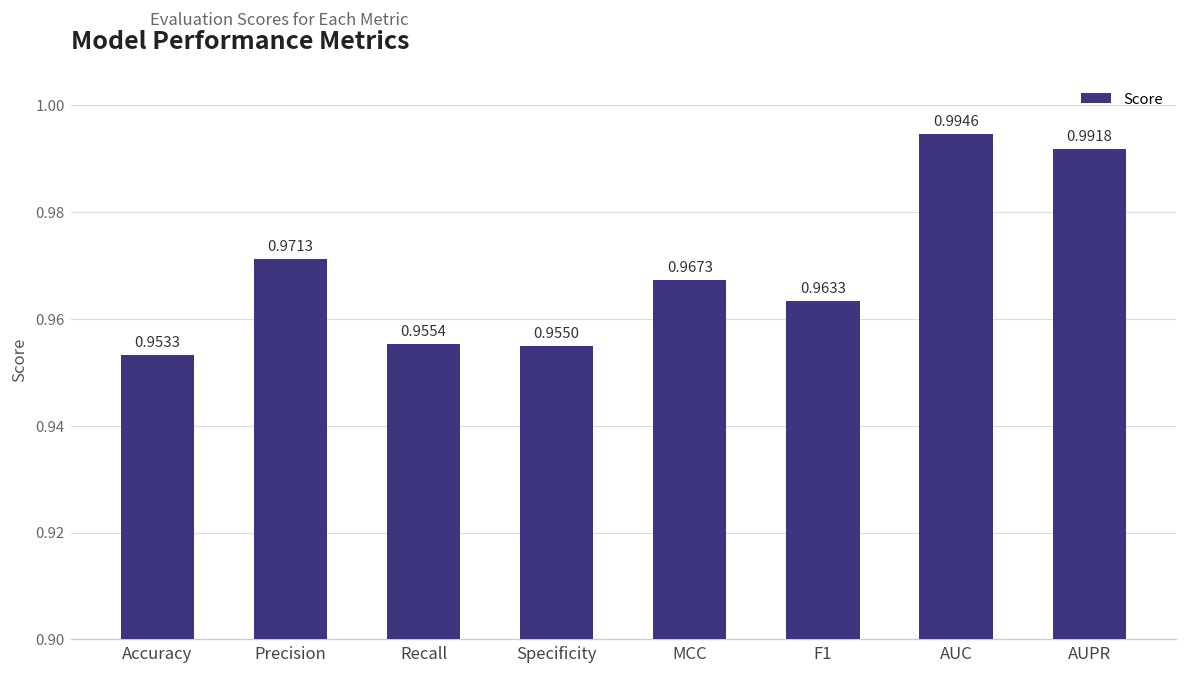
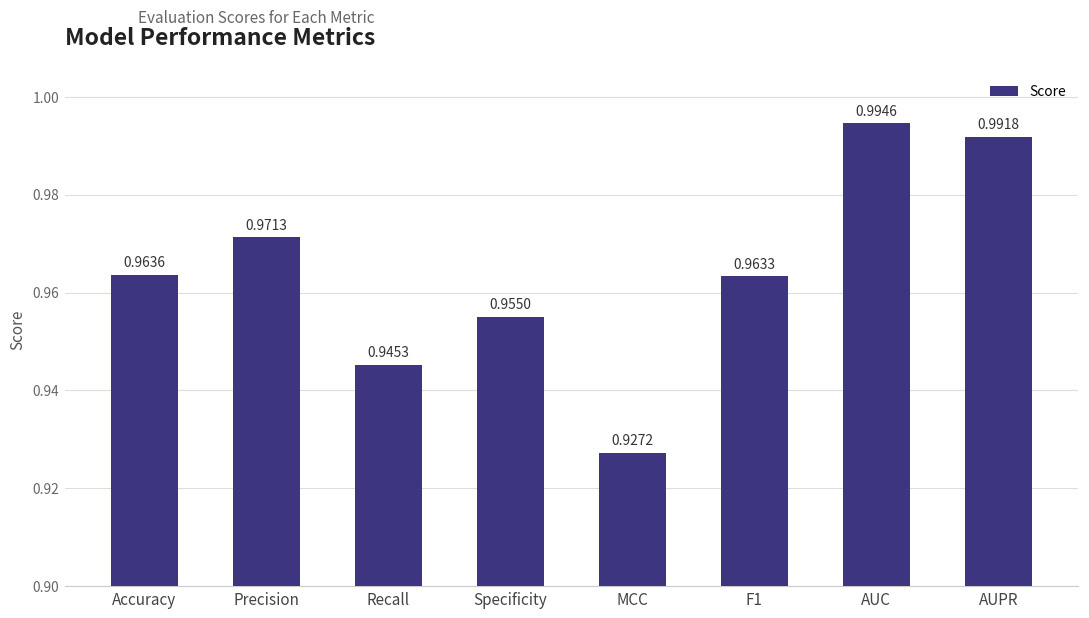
Accuracy: 0.9533 -> 0.9636
Recall: 0.9554 -> 0.9453
MCC: 0.9673 -> 0.9272
